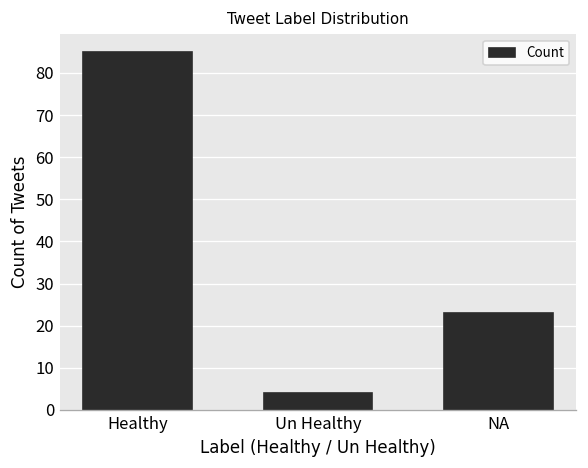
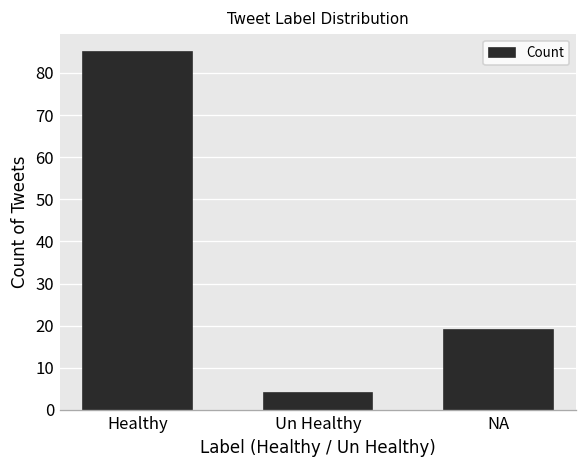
NA: 23 -> 19
